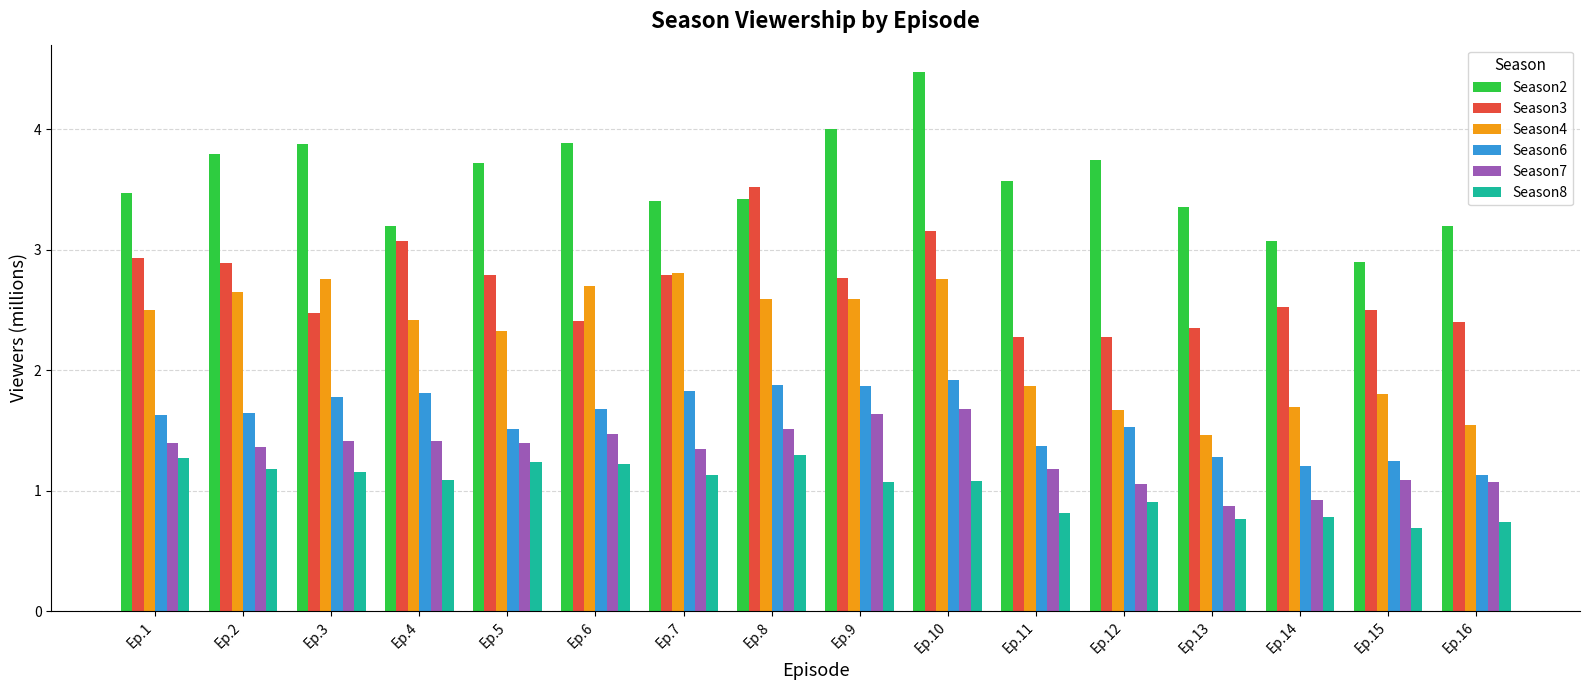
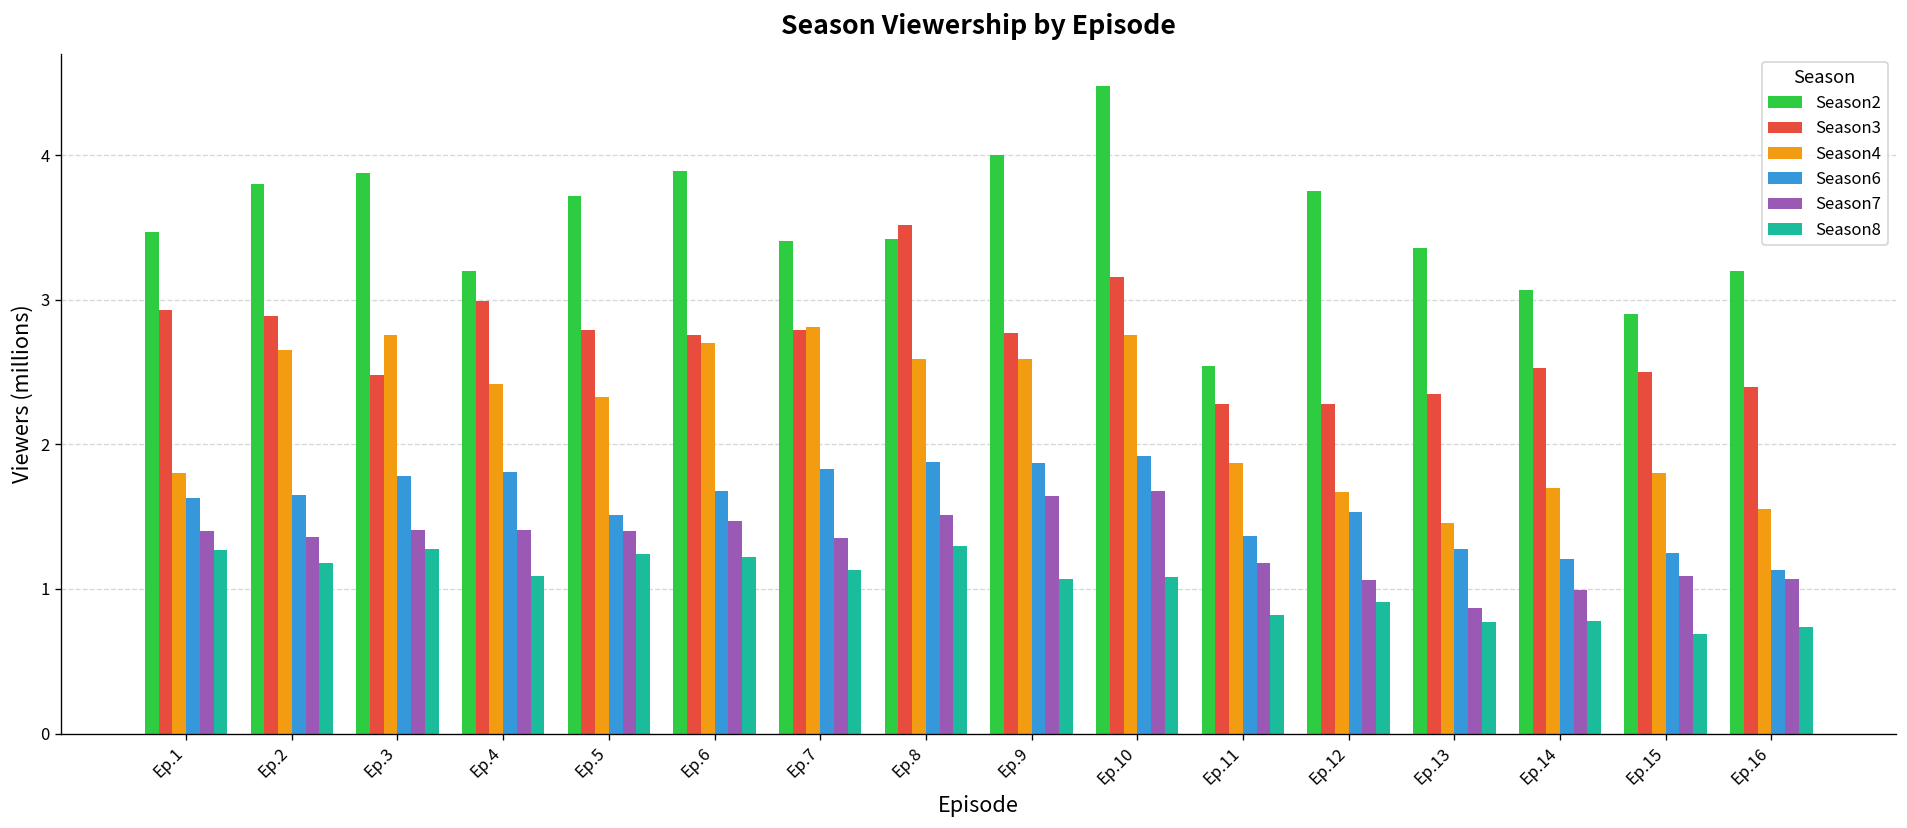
Season4, Ep.1: 2.5 -> 1.8
Season8, Ep.3: 1.16 -> 1.28
Season3, Ep.4: 3.07 -> 2.99
Season3, Ep.6: 2.41 -> 2.76
Season2, Ep.11: 3.57 -> 2.54
Season7, Ep.14: 0.92 -> 0.99
